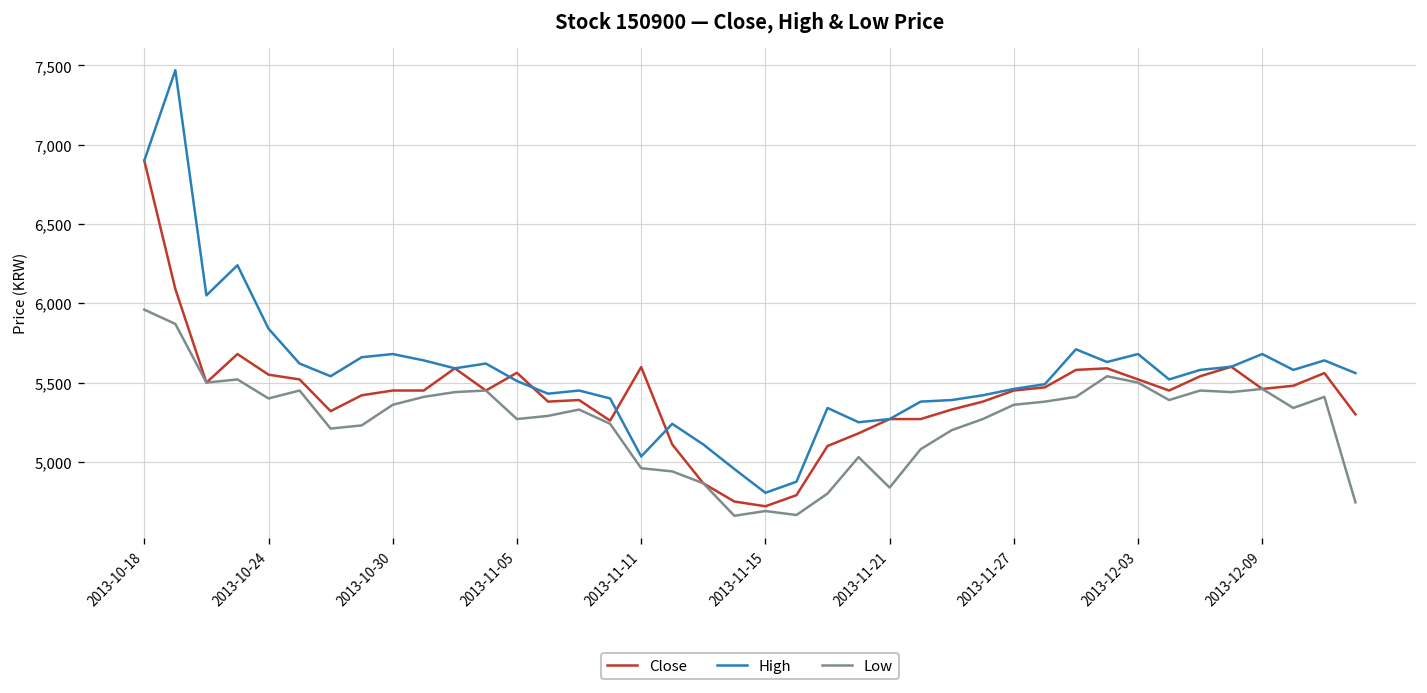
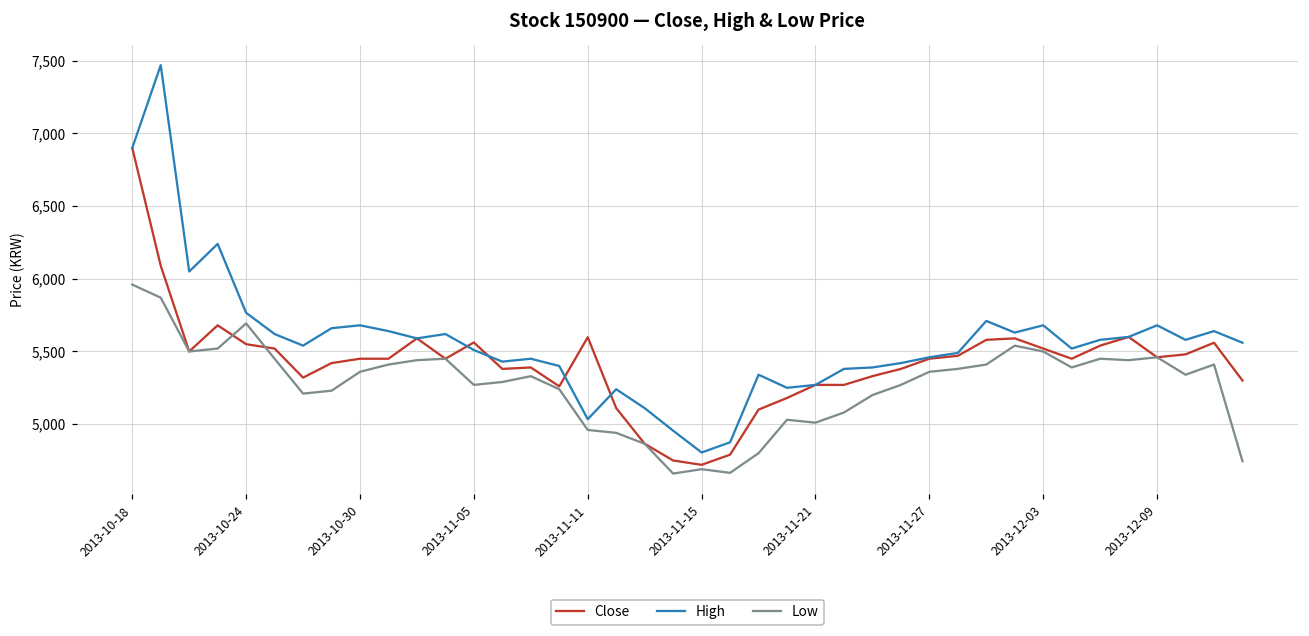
High, 2013-10-24: 5,840 -> 5,770
Low, 2013-10-24: 5,400 -> 5,690
Low, 2013-11-21: 4,840 -> 5,010
